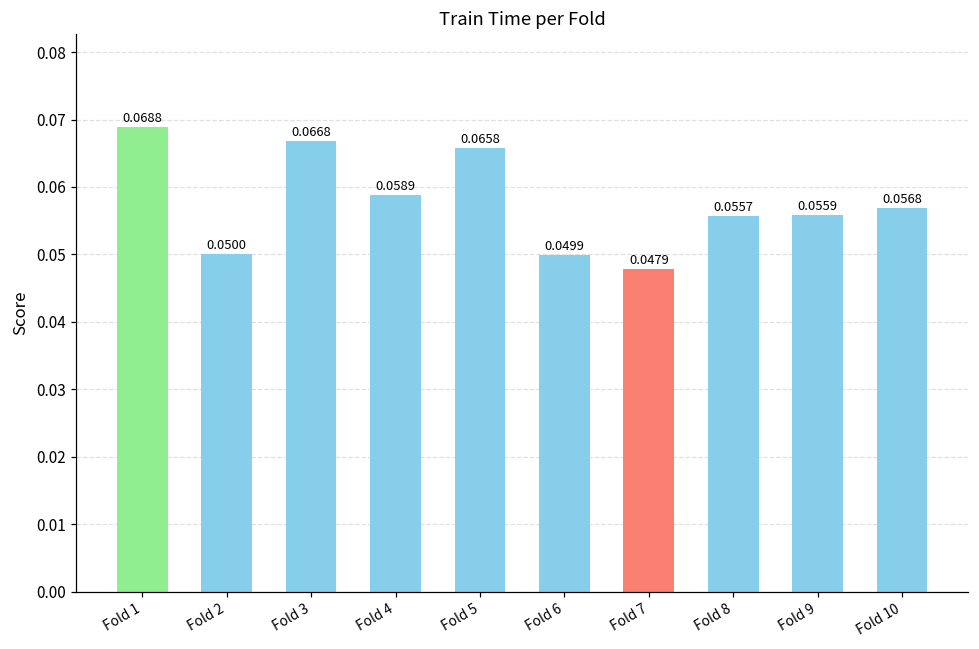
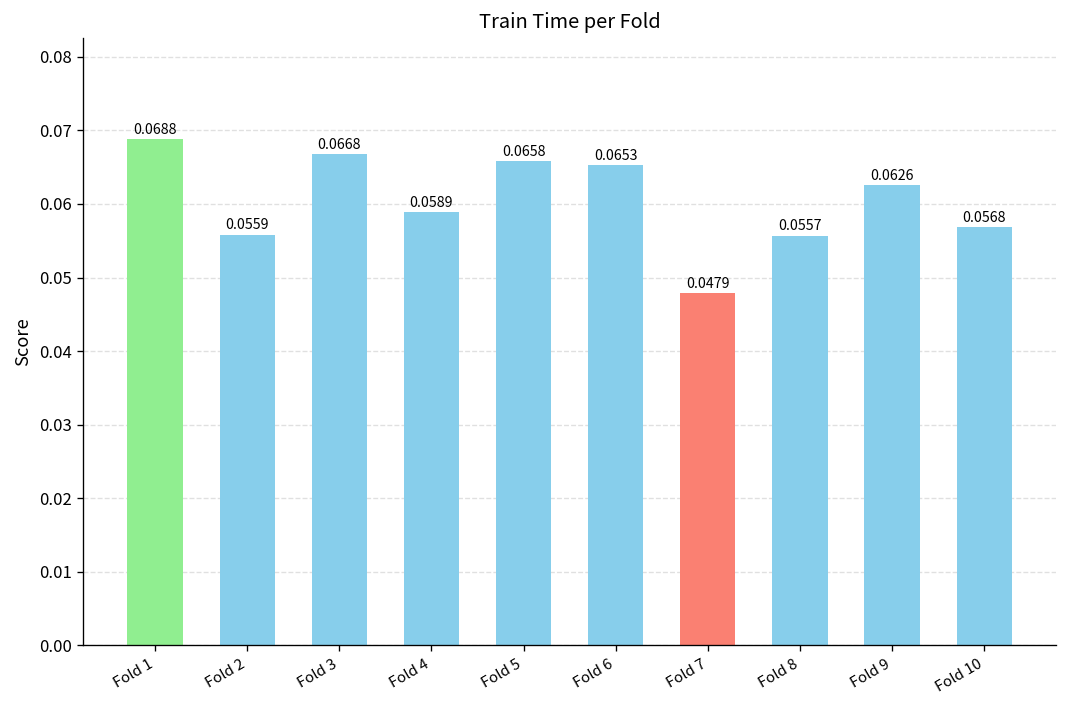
Fold 2: 0.0500 -> 0.0559
Fold 6: 0.0499 -> 0.0653
Fold 9: 0.0559 -> 0.0626
